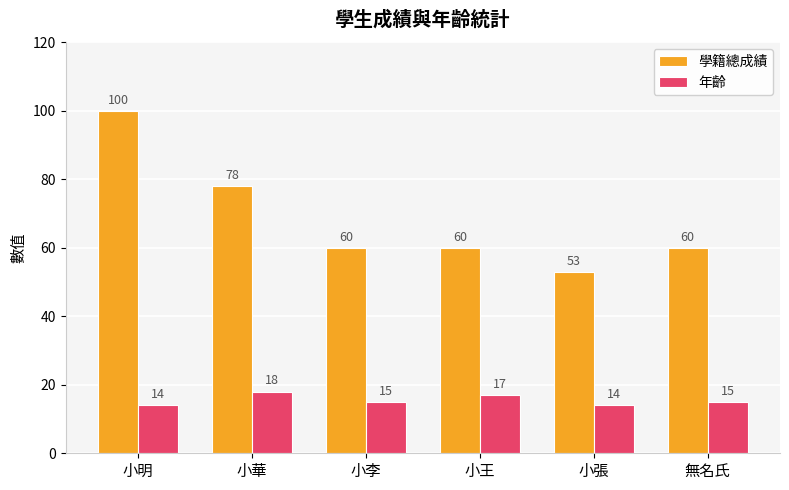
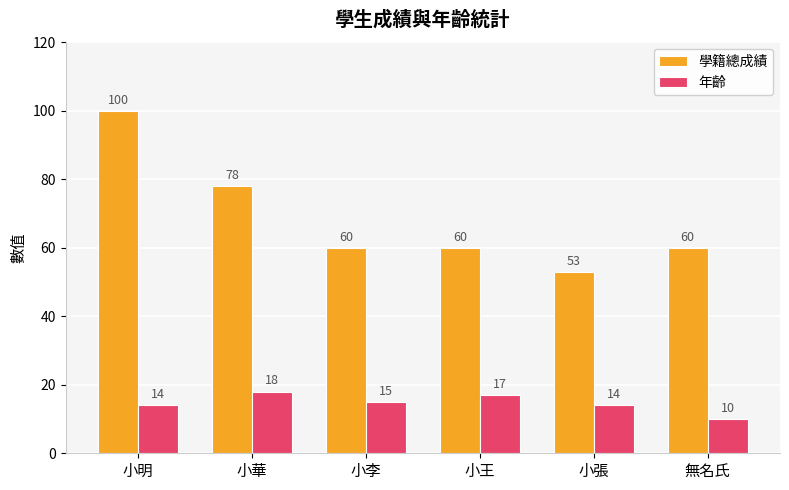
年齡, 無名氏: 15 -> 10
